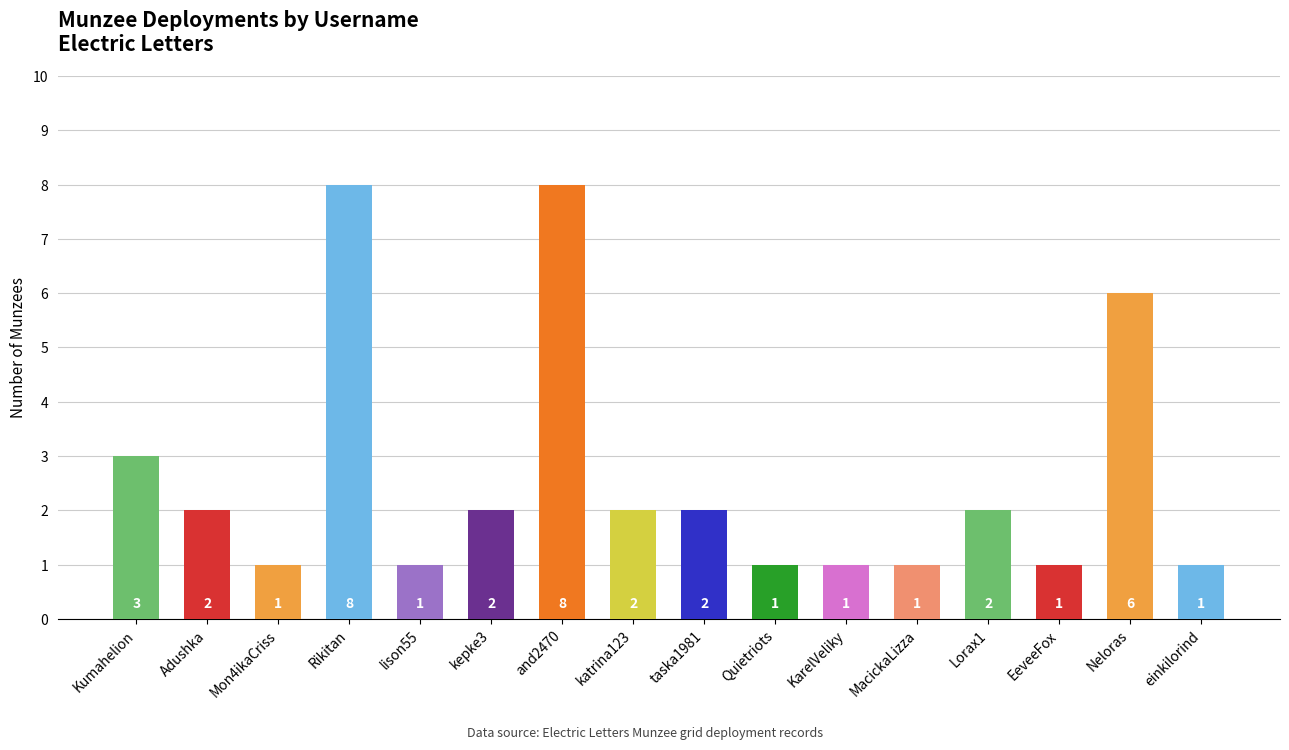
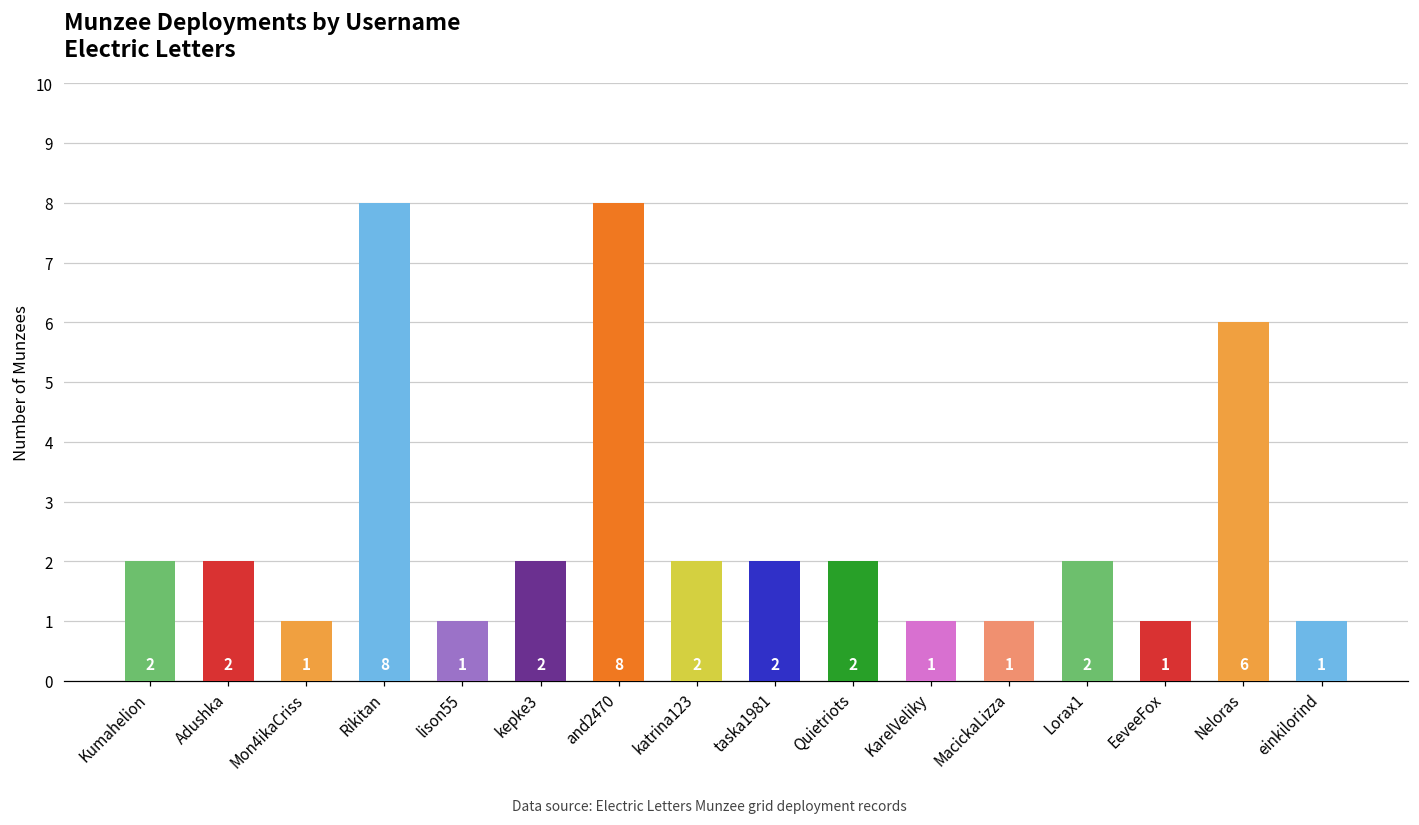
Kumahelion: 3 -> 2
Quietriots: 1 -> 2
